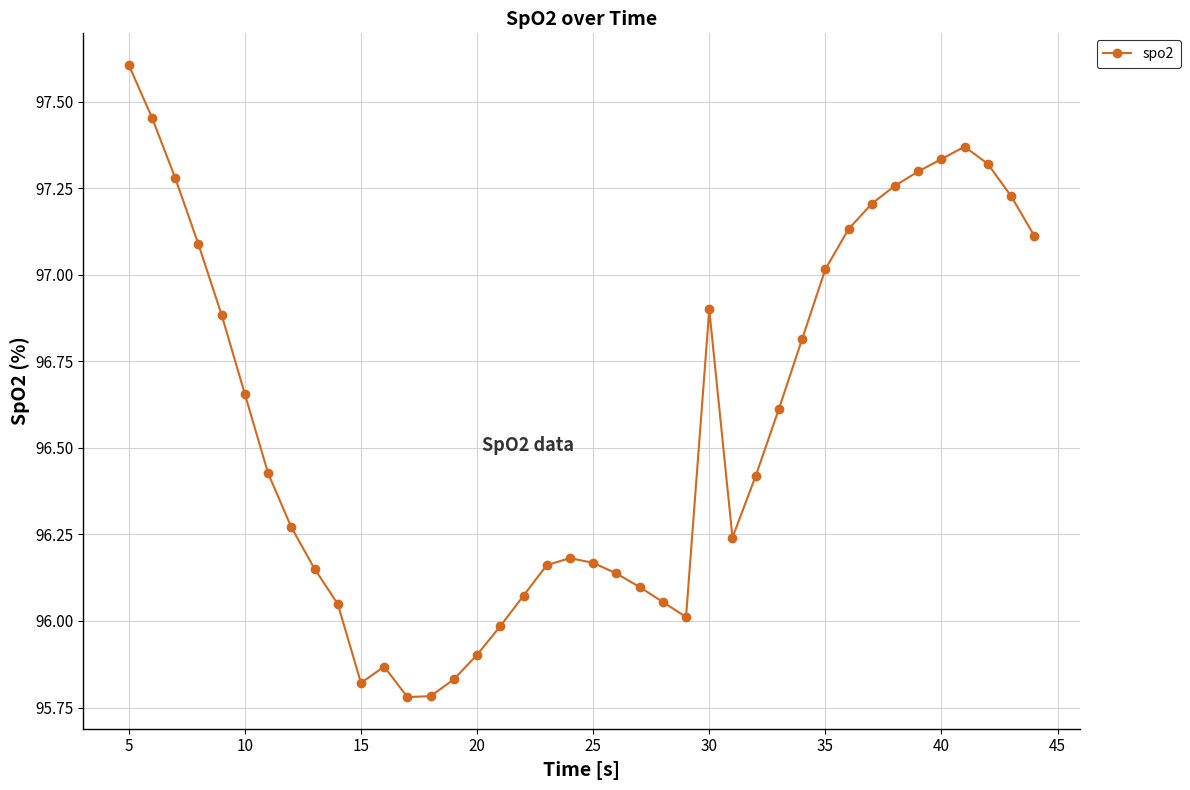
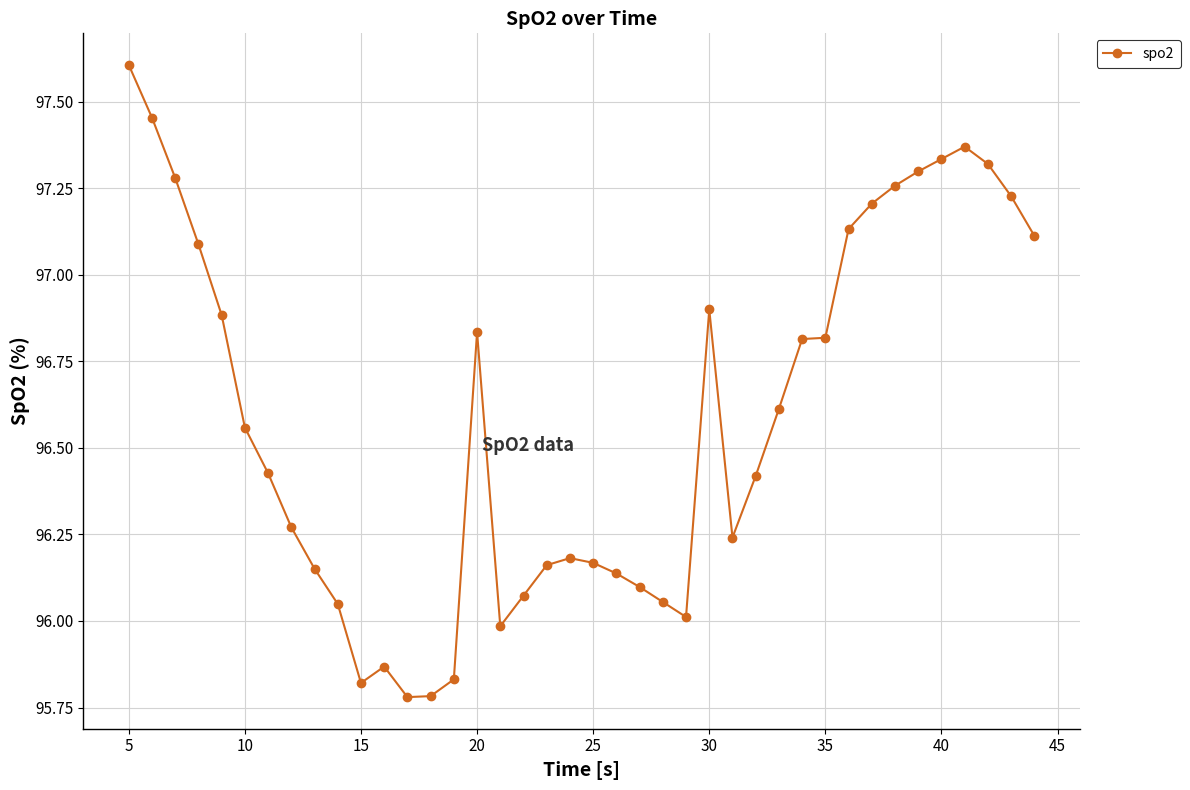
10: 96.66 -> 96.56
20: 95.90 -> 96.83
35: 97.02 -> 96.82
